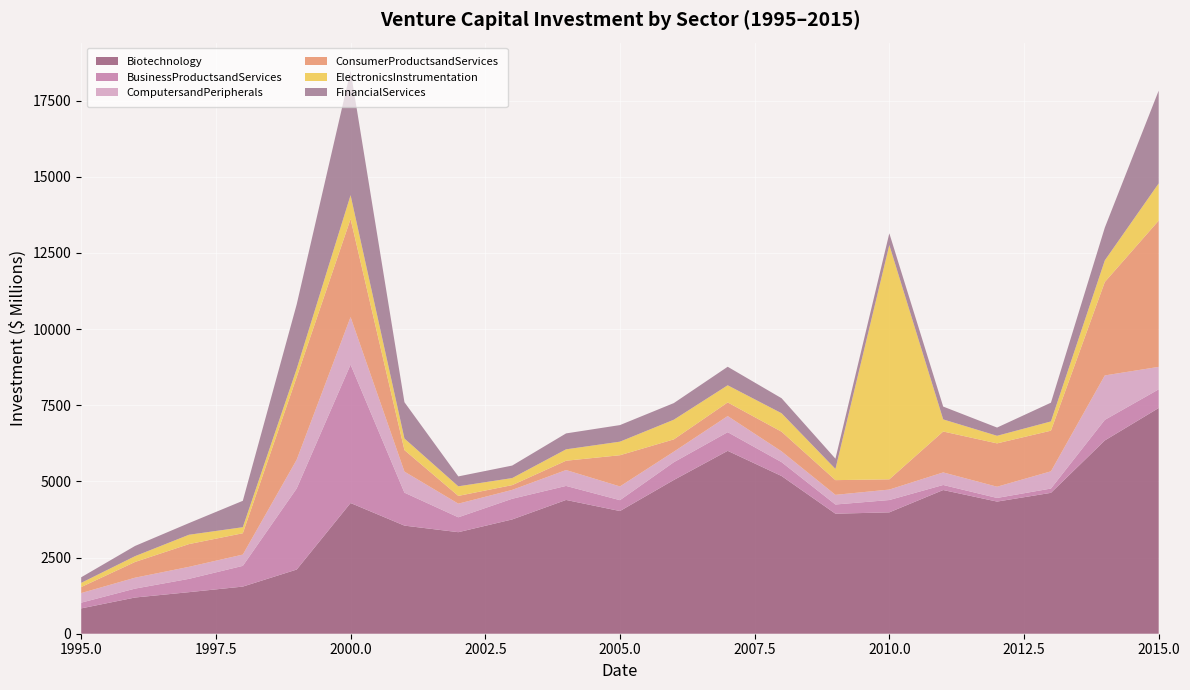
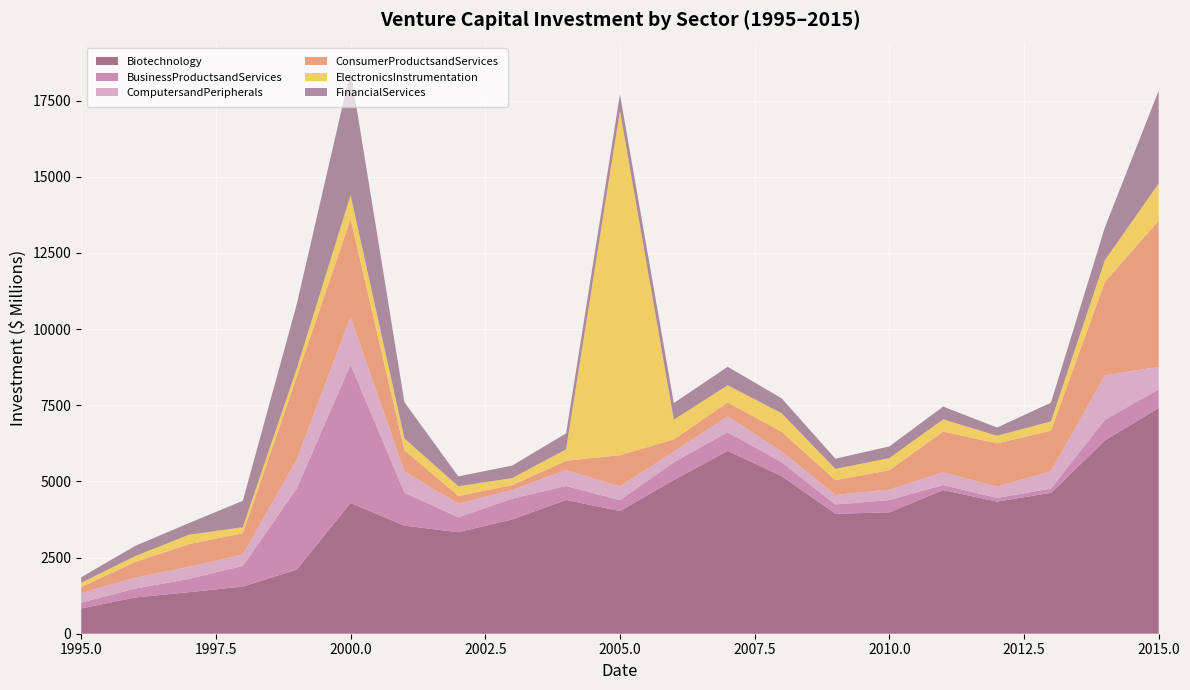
ElectronicsInstrumentation, 2005.0: 400 -> 11300
ConsumerProductsandServices, 2010.0: 300 -> 600
ElectronicsInstrumentation, 2010.0: 7700 -> 400
